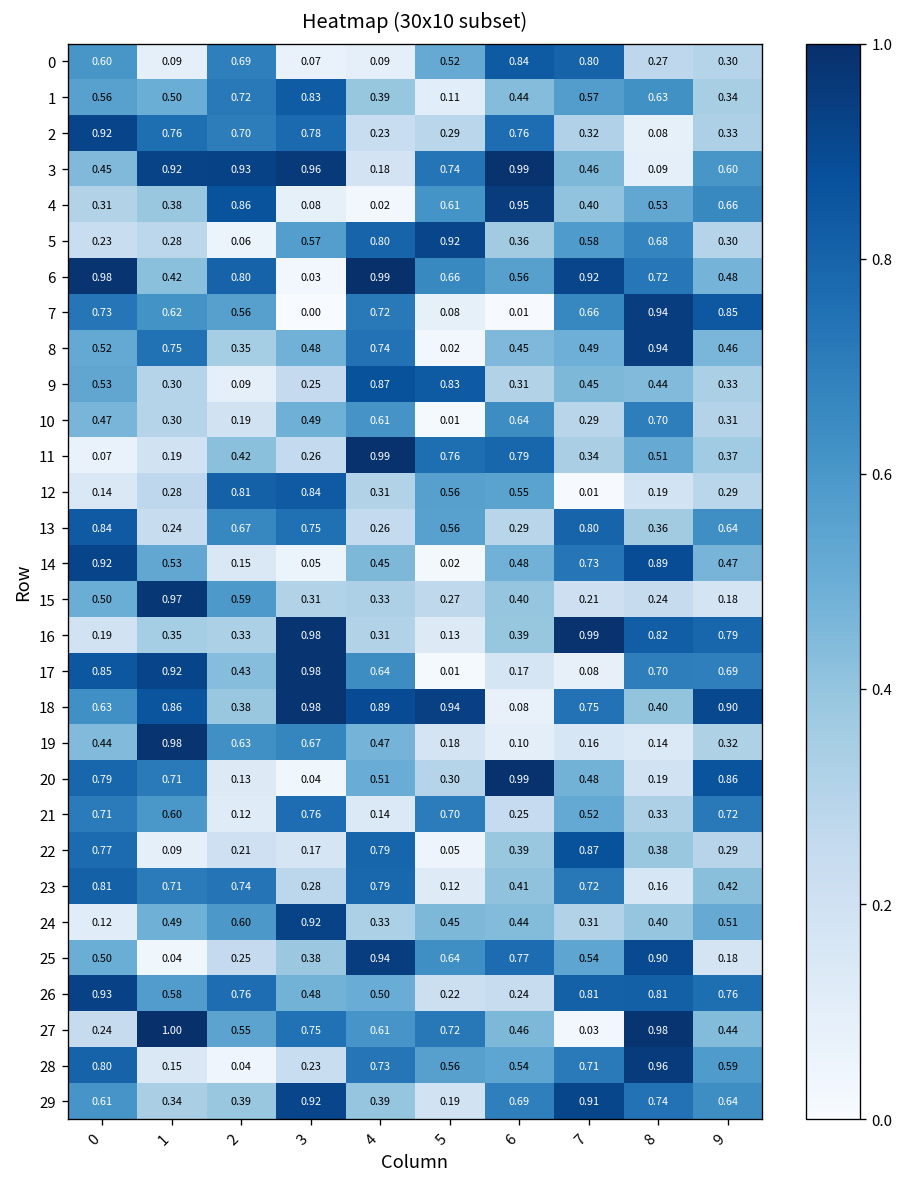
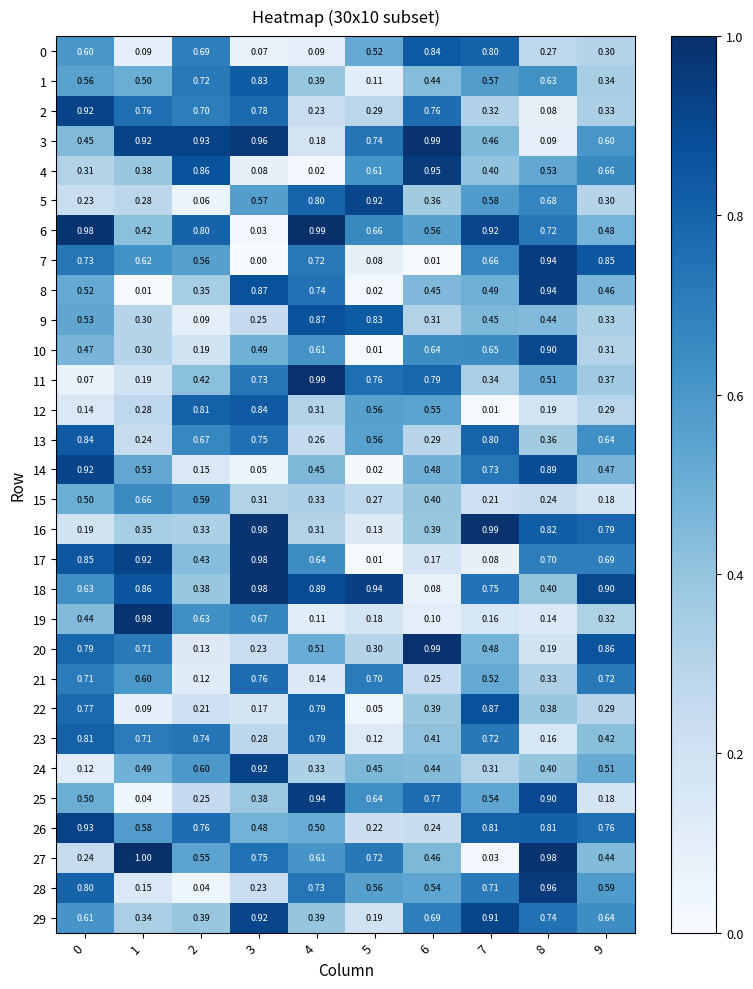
8, 1: 0.75 -> 0.01
8, 3: 0.48 -> 0.87
10, 7: 0.29 -> 0.65
10, 8: 0.70 -> 0.90
11, 3: 0.26 -> 0.73
15, 1: 0.97 -> 0.66
19, 4: 0.47 -> 0.11
20, 3: 0.04 -> 0.23
